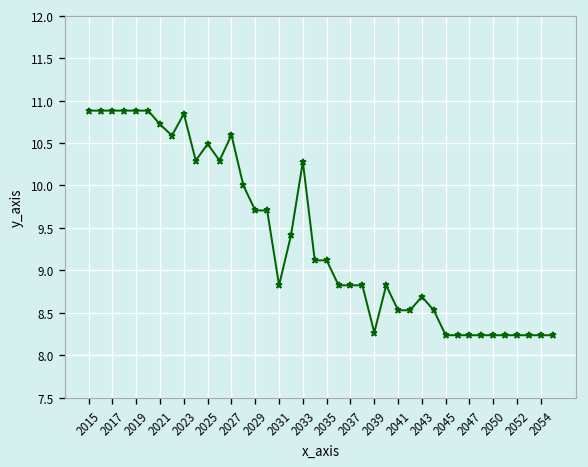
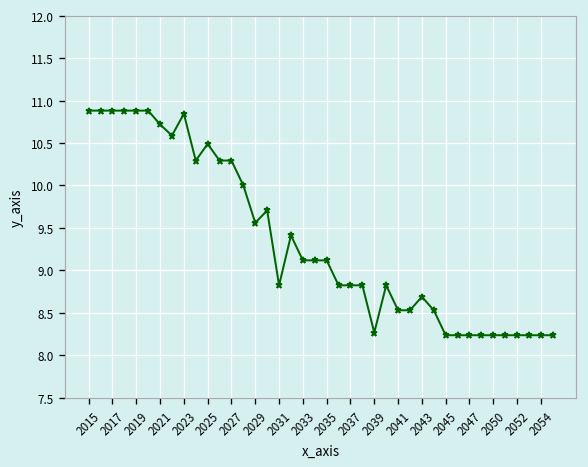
2027: 10.6 -> 10.3
2029: 9.7 -> 9.6
2033: 10.3 -> 9.1
